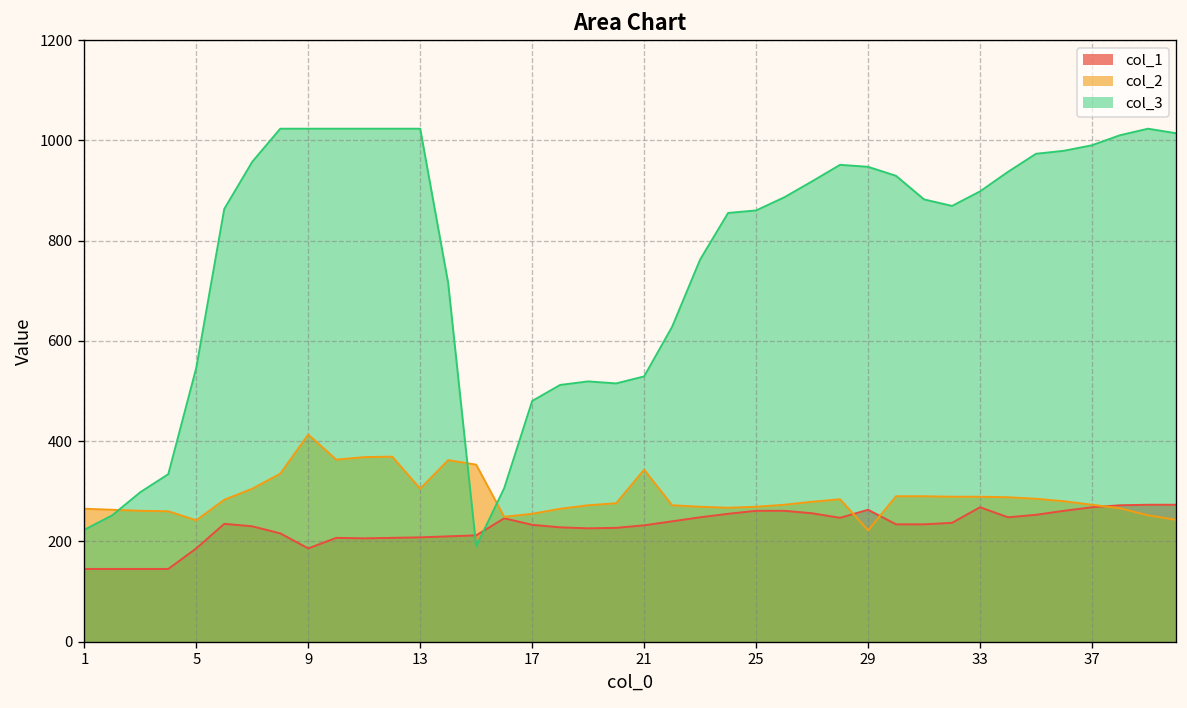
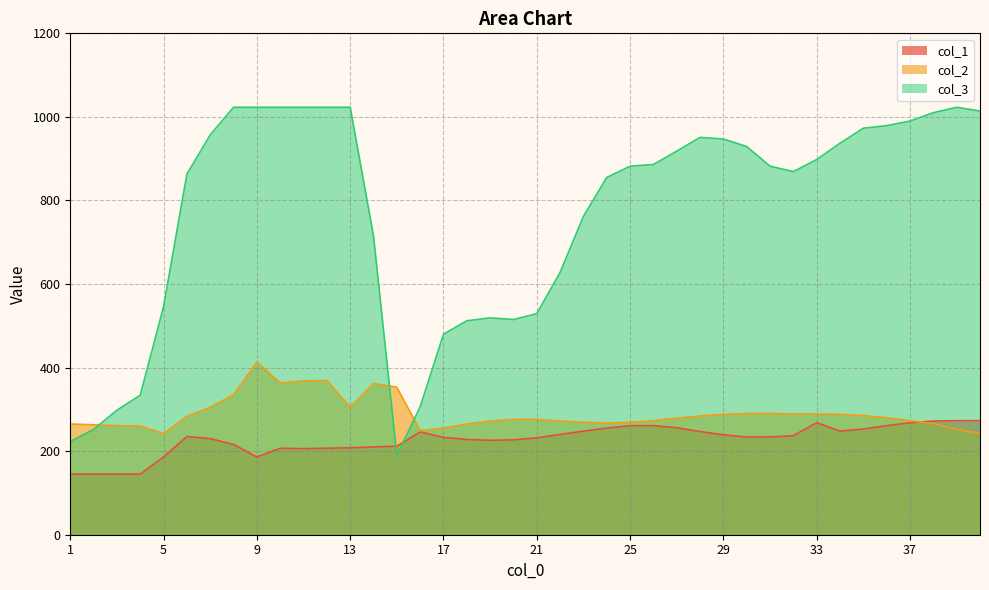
col_2, 21: 340 -> 280
col_3, 25: 860 -> 880
col_1, 29: 260 -> 240
col_2, 29: 220 -> 290
